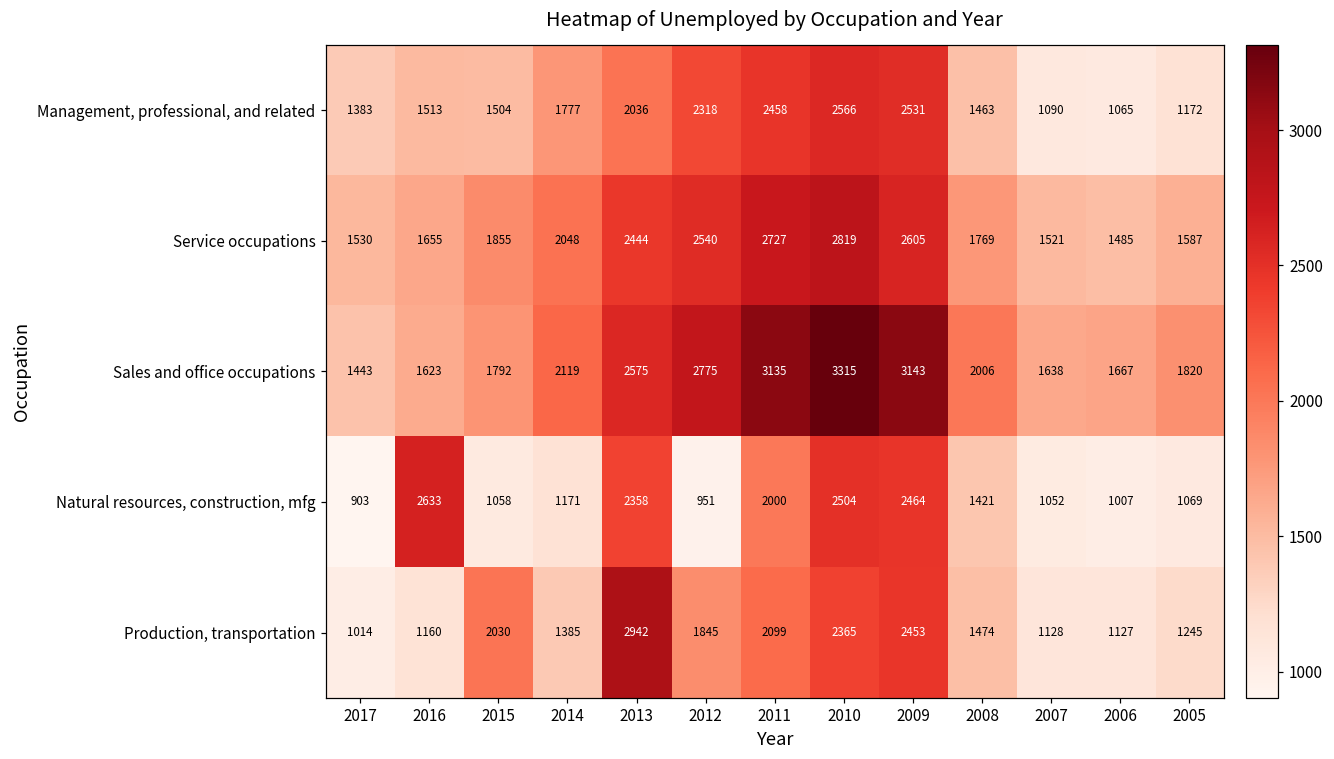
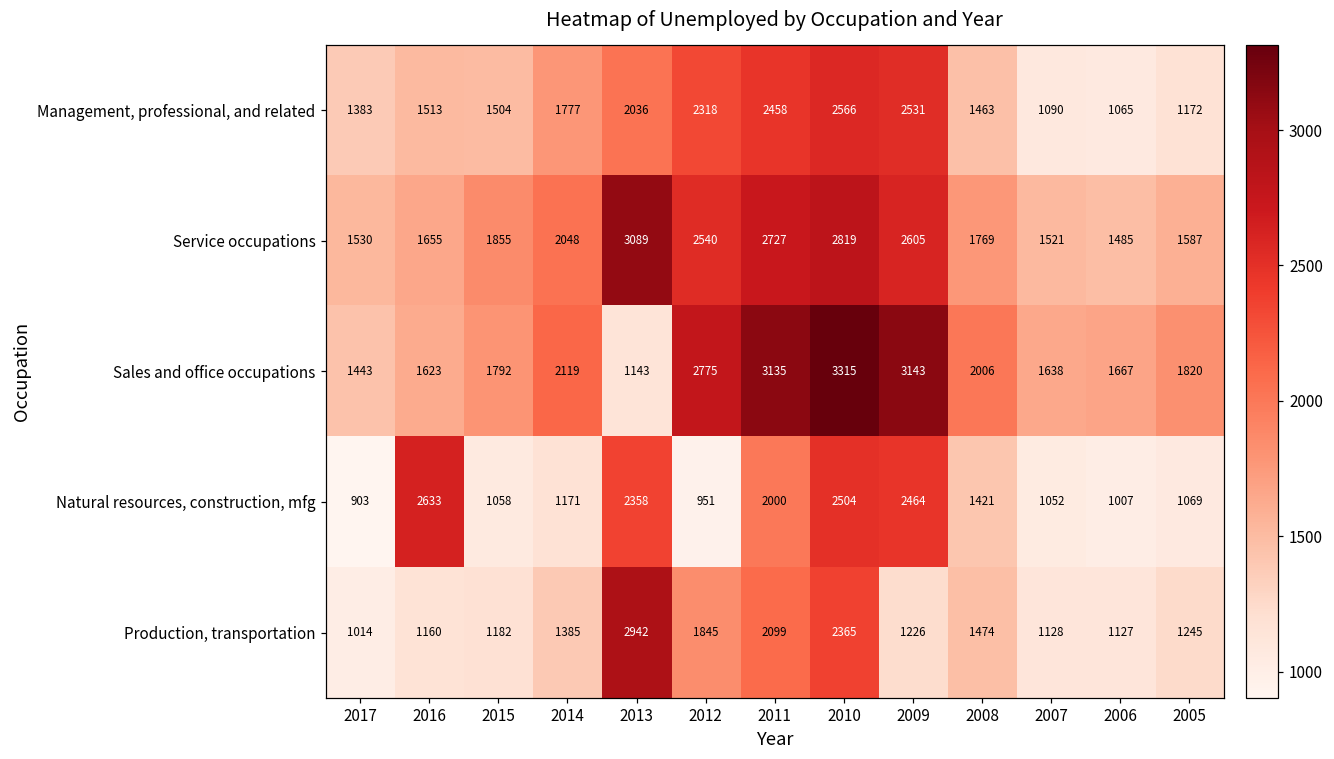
Service occupations, 2013: 2444 -> 3089
Sales and office occupations, 2013: 2575 -> 1143
Production, transportation, 2015: 2030 -> 1182
Production, transportation, 2009: 2453 -> 1226
